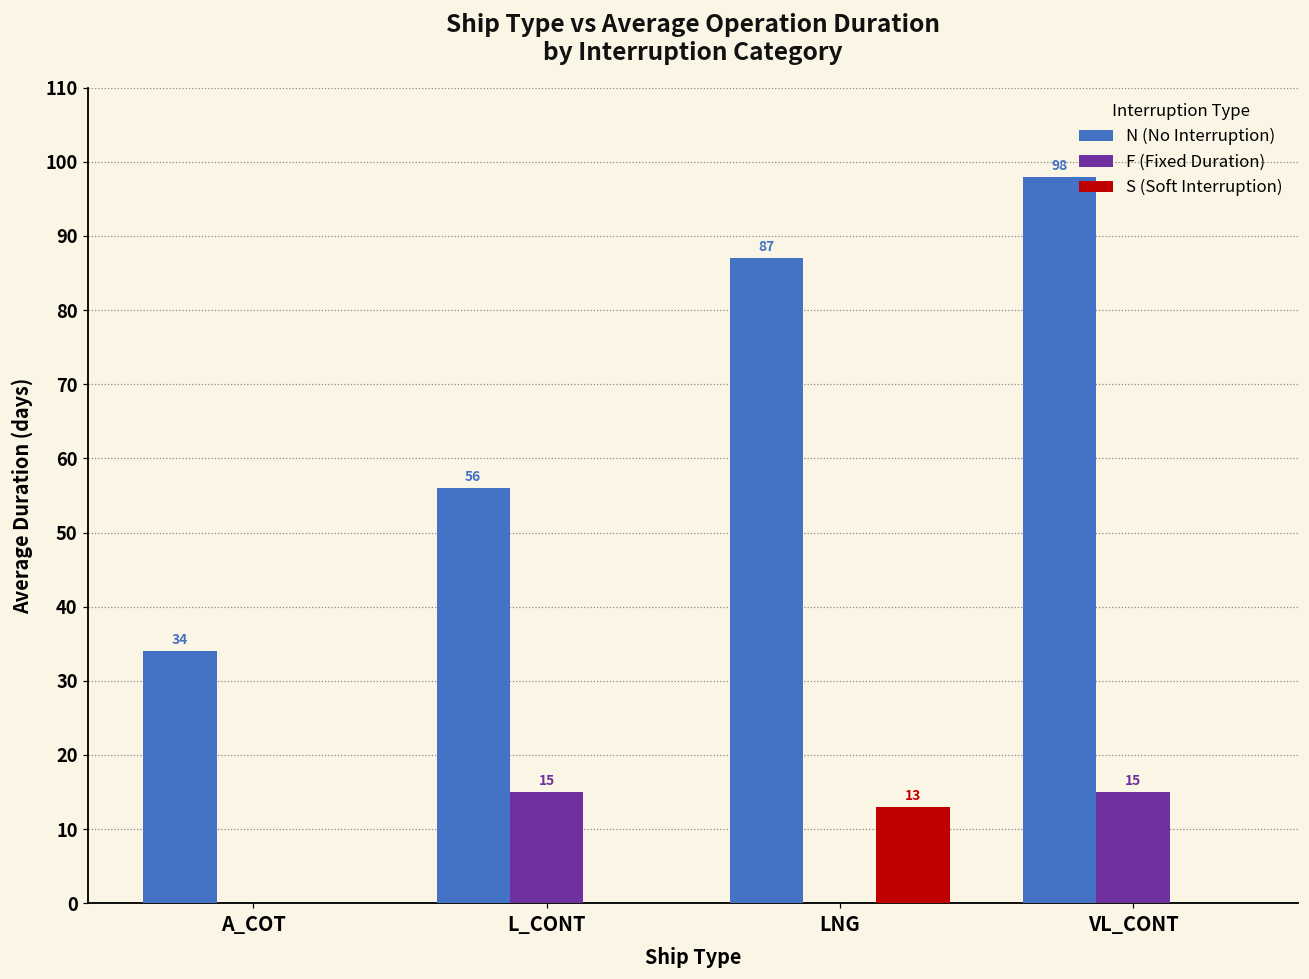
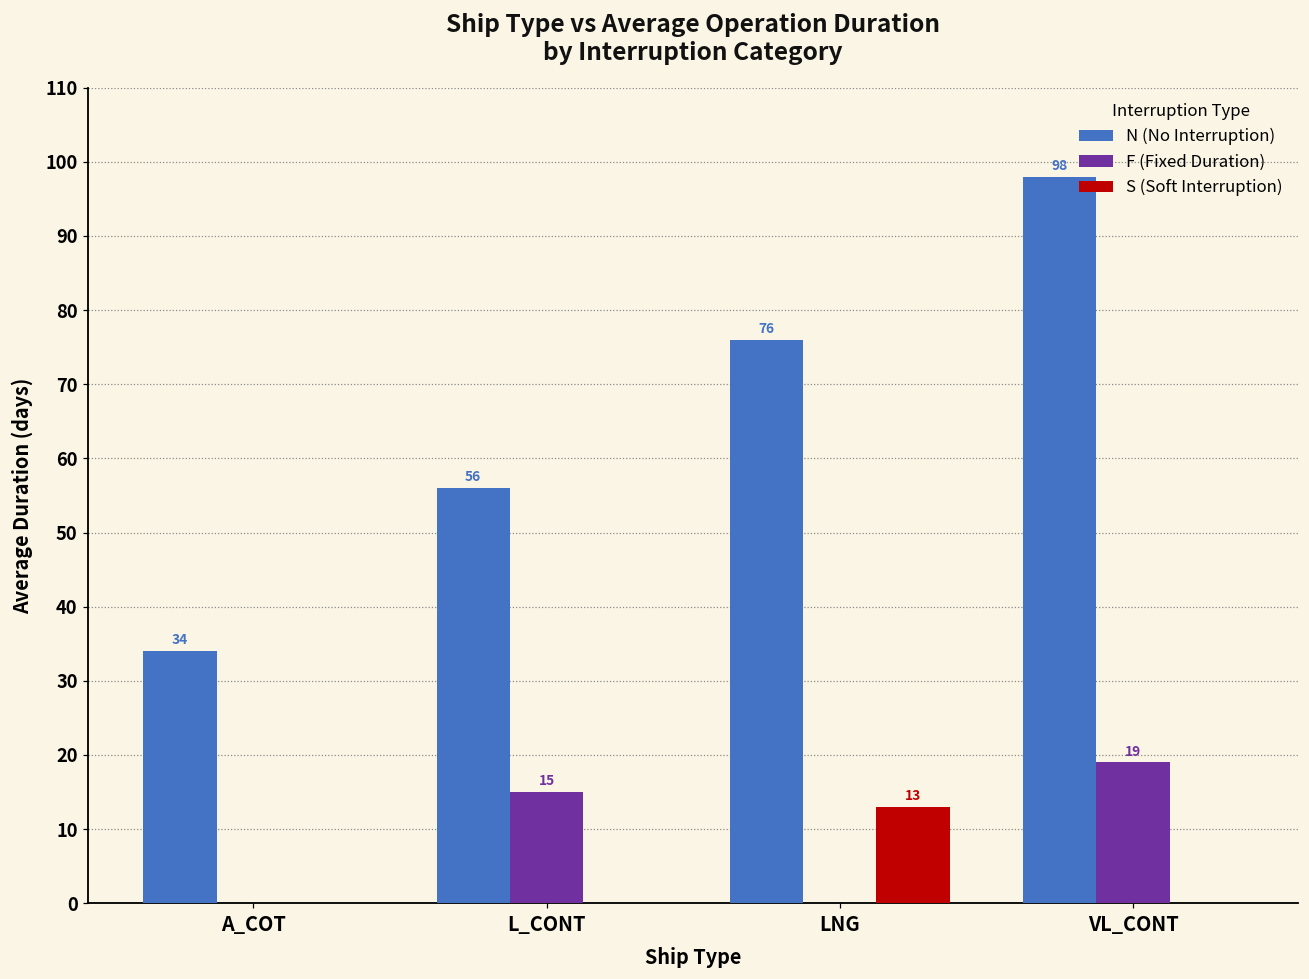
N (No Interruption), LNG: 87 -> 76
F (Fixed Duration), VL_CONT: 15 -> 19
